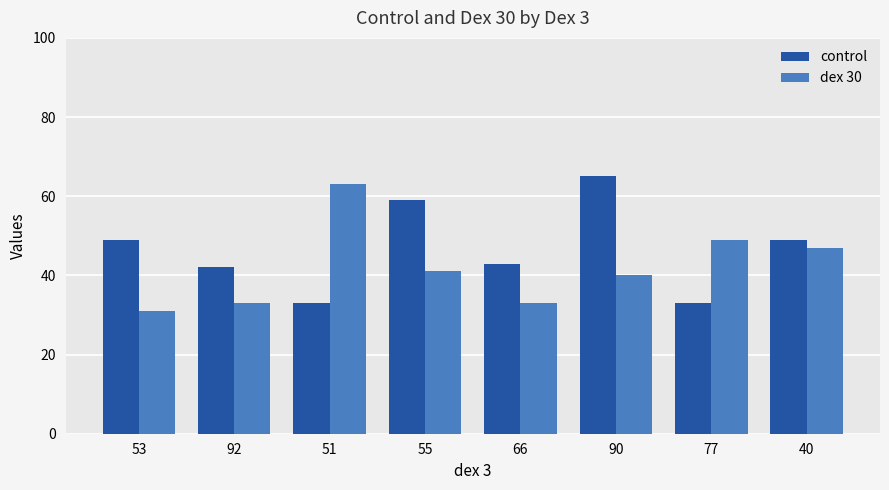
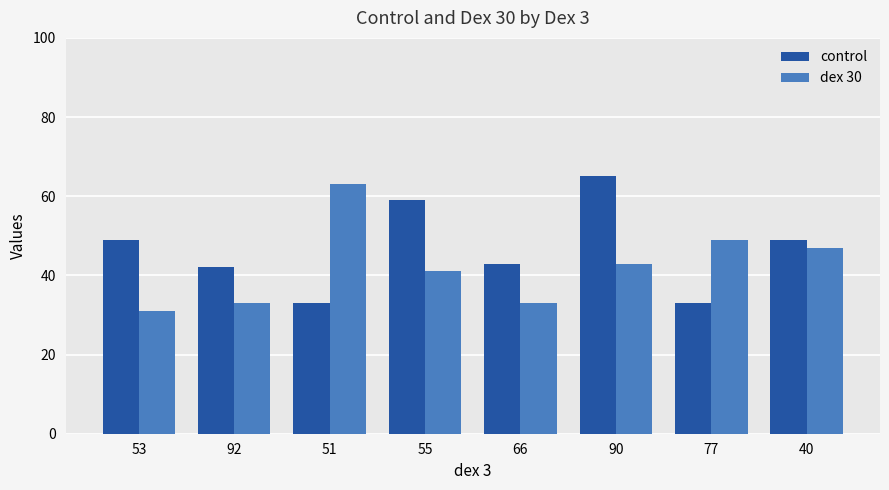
dex 30, 90: 40 -> 43
